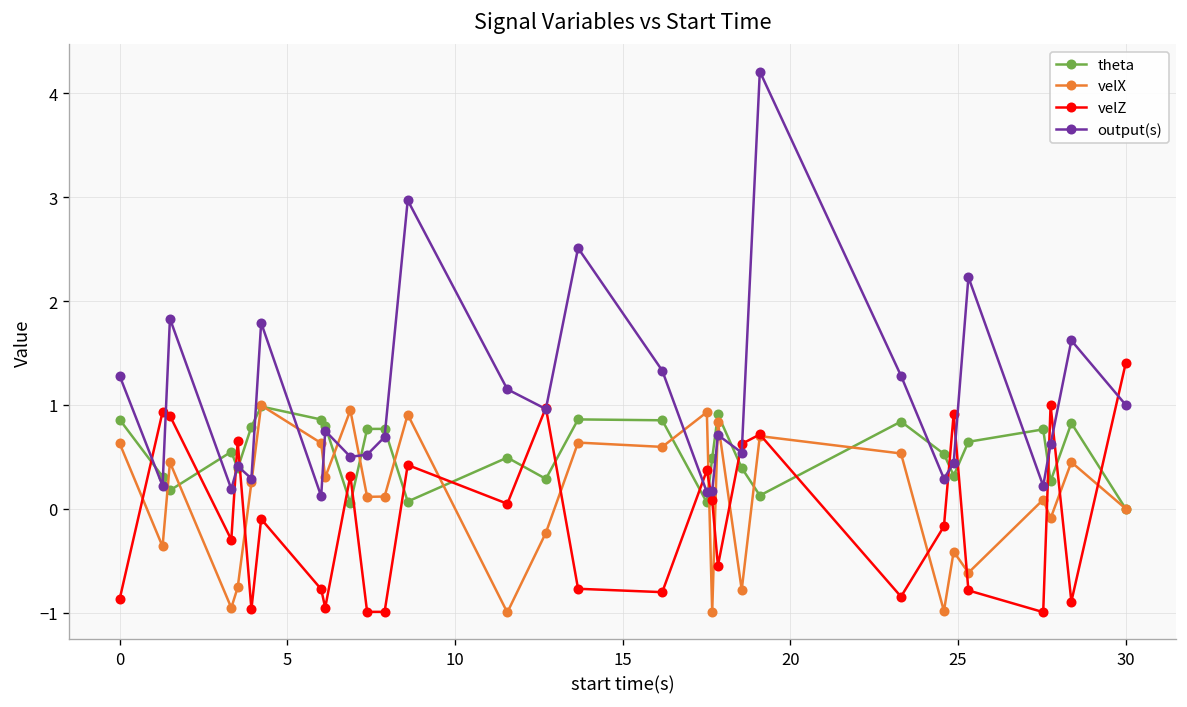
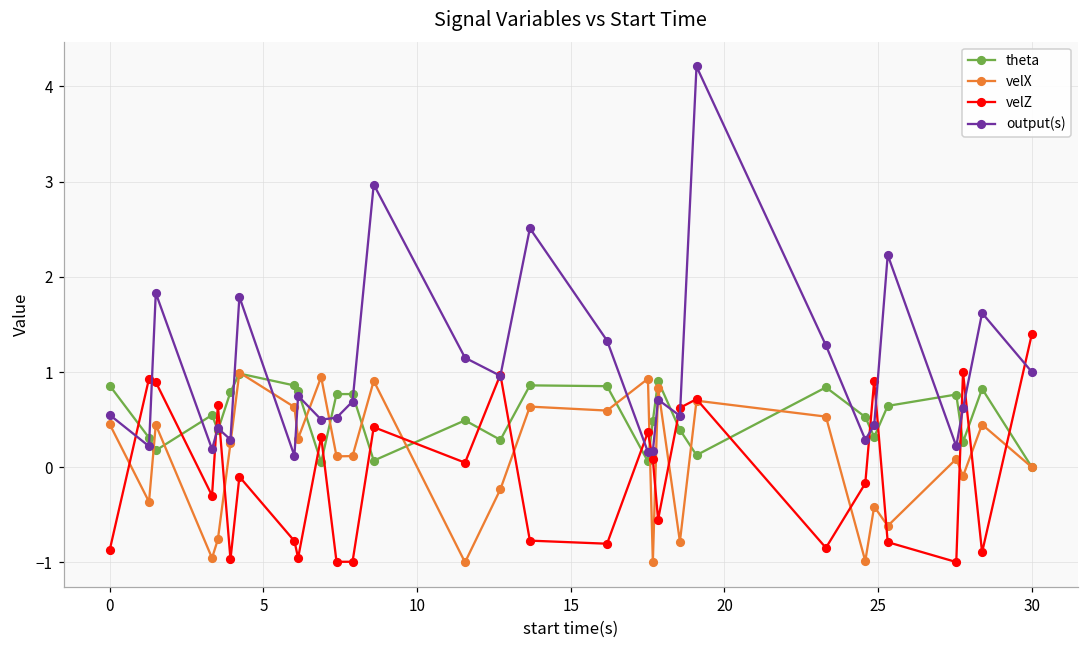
velX, 0: 0.6 -> 0.5
output(s), 0: 1.3 -> 0.6
